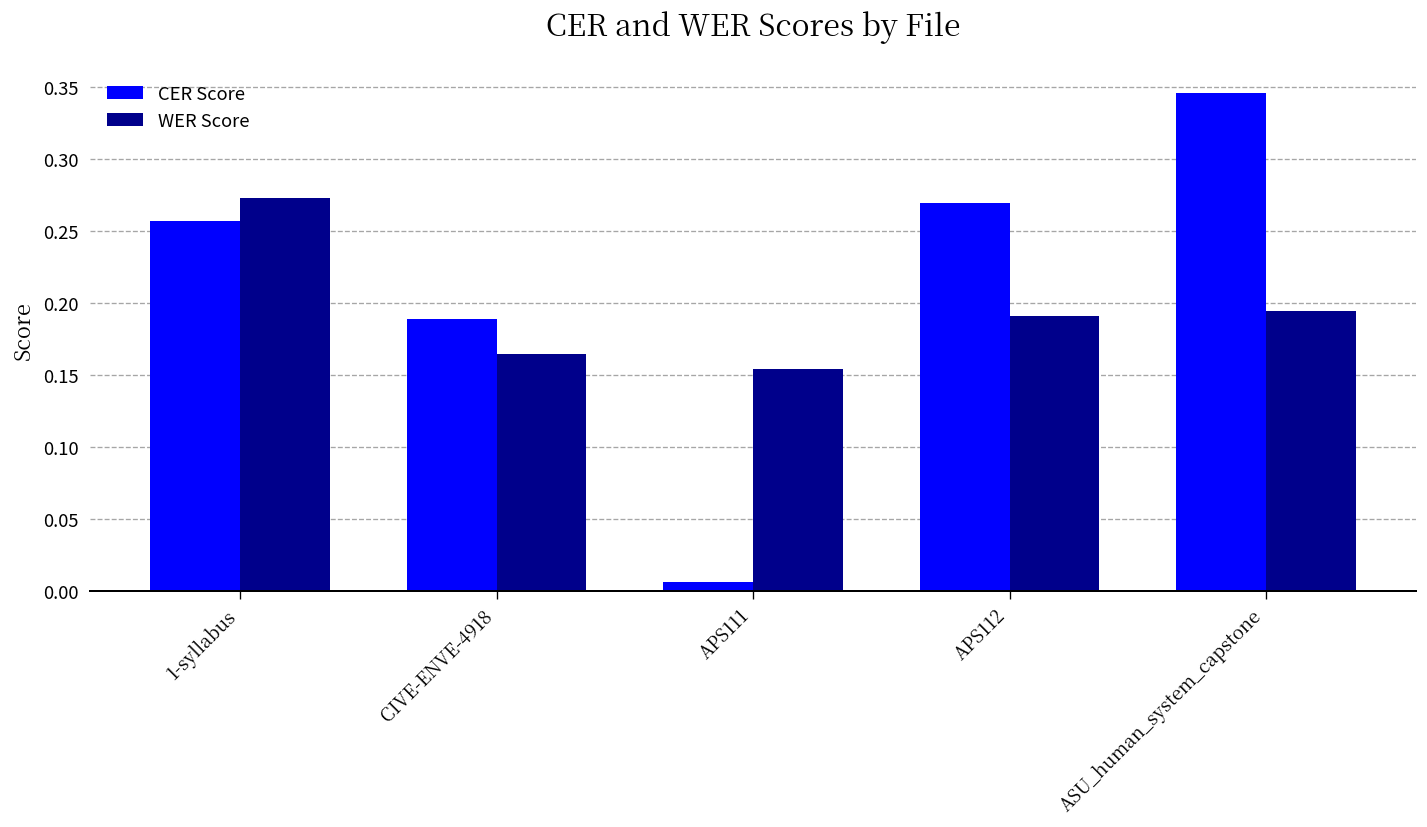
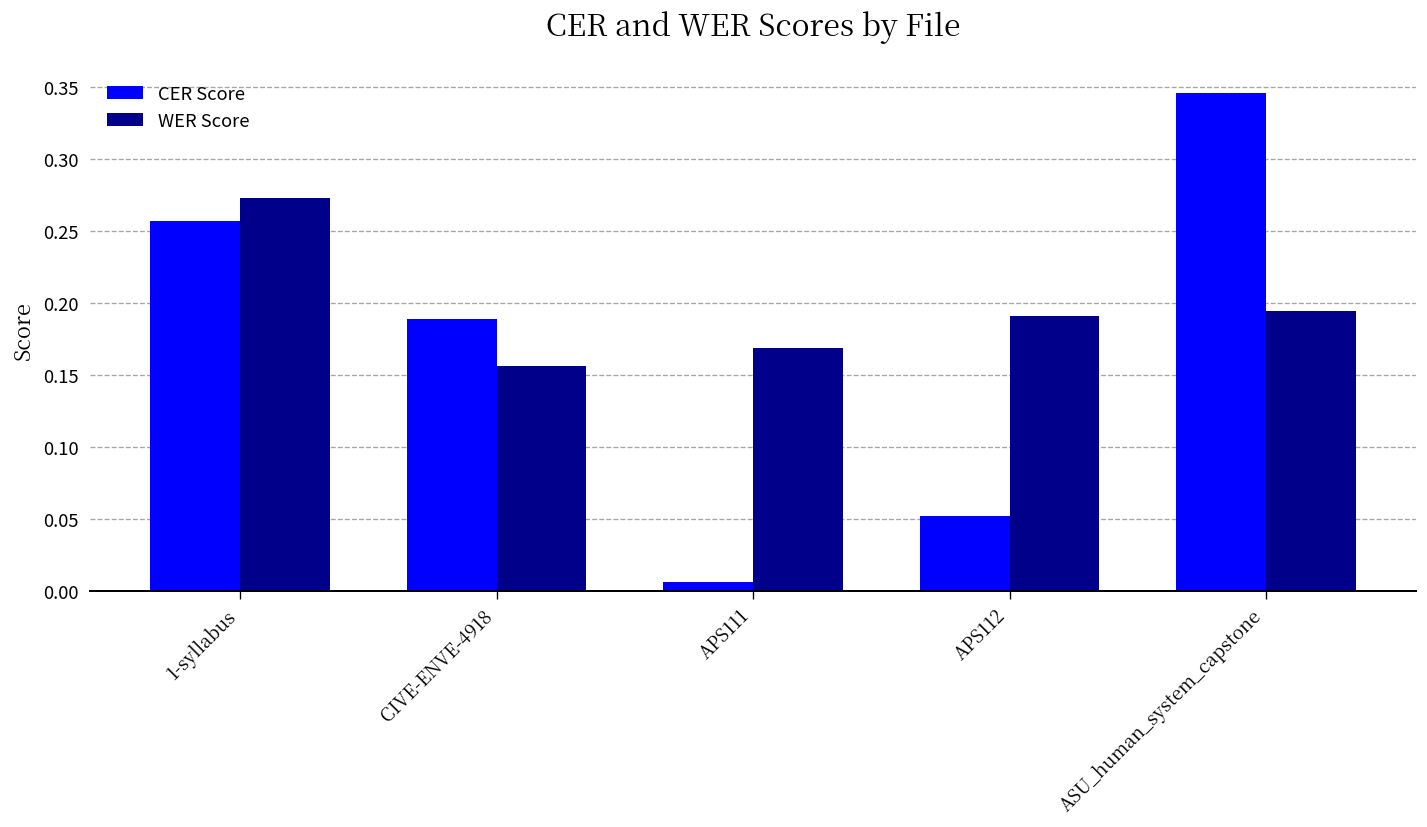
WER Score, CIVE-ENVE-4918: 0.164 -> 0.156
WER Score, APS111: 0.154 -> 0.169
CER Score, APS112: 0.269 -> 0.052
